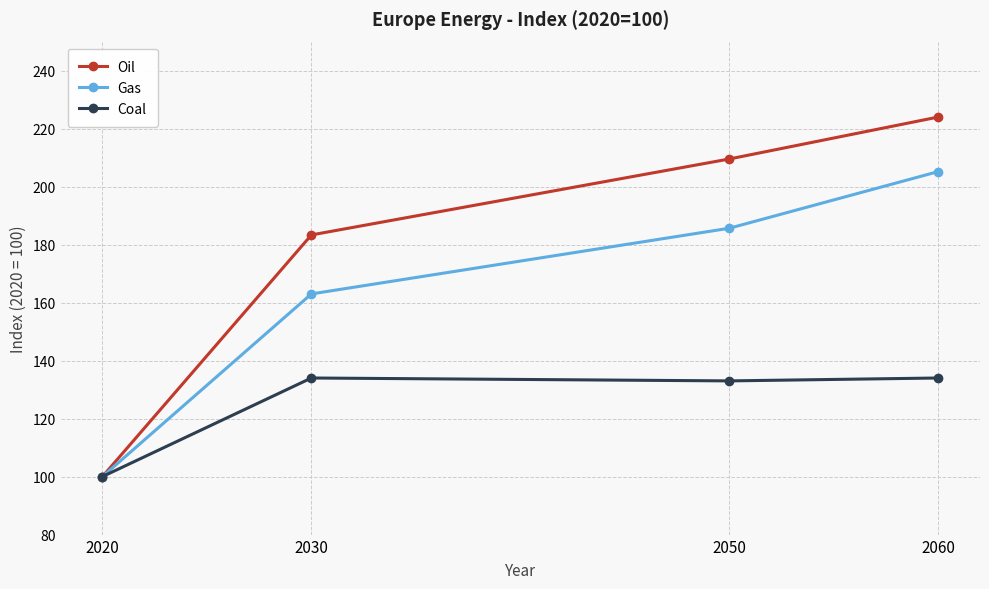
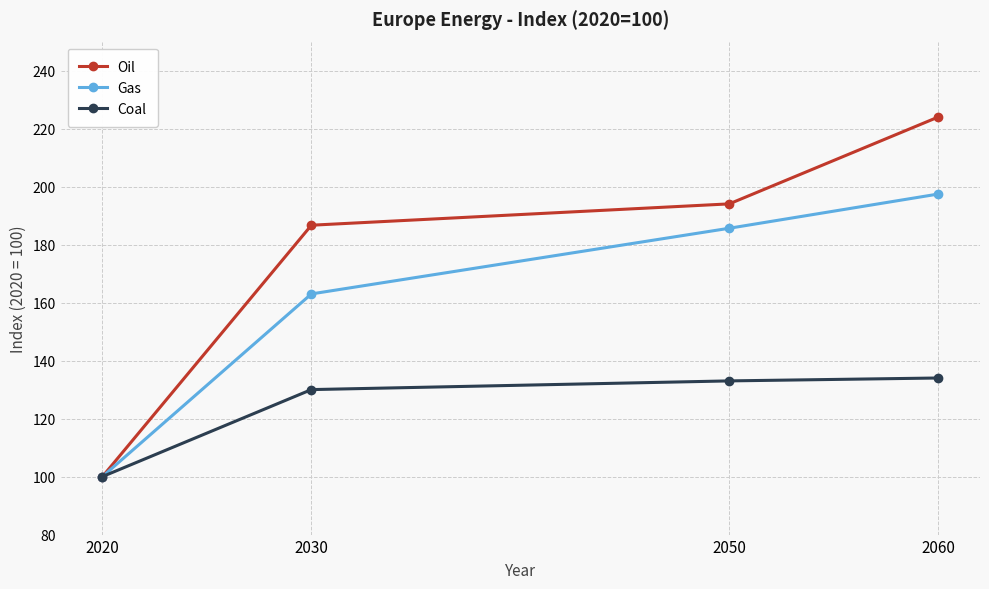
Oil, 2030: 183 -> 187
Coal, 2030: 134 -> 130
Oil, 2050: 210 -> 194
Gas, 2060: 205 -> 197
